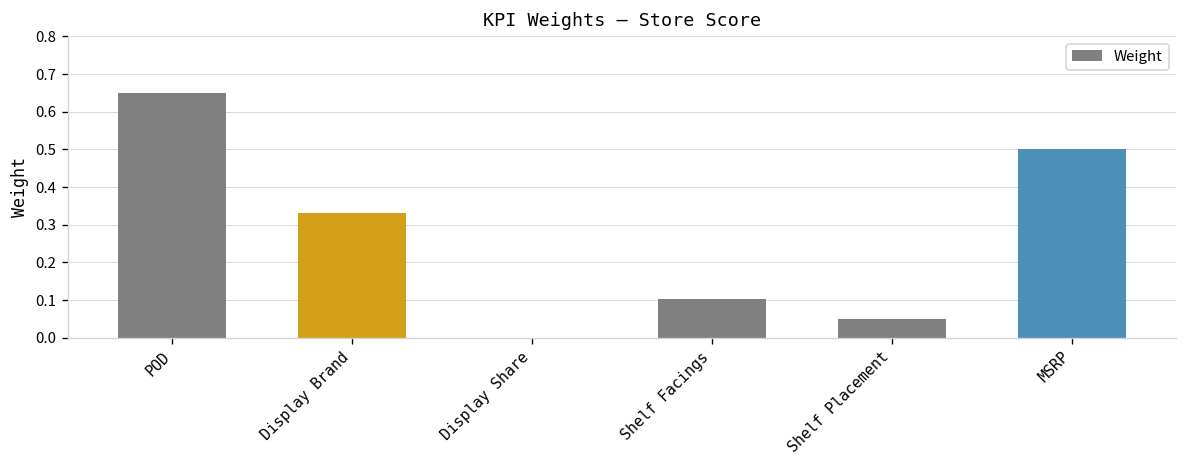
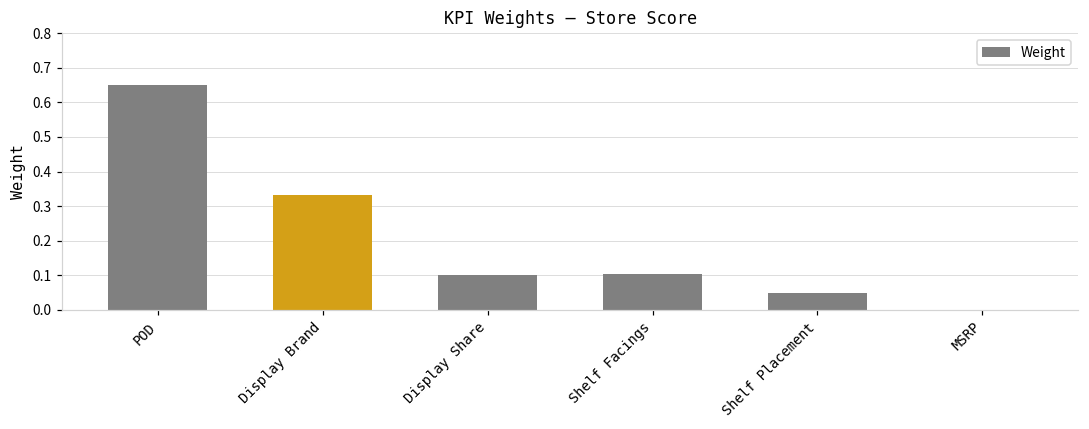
Display Share: 0.0 -> 0.1
MSRP: 0.5 -> 0.0
